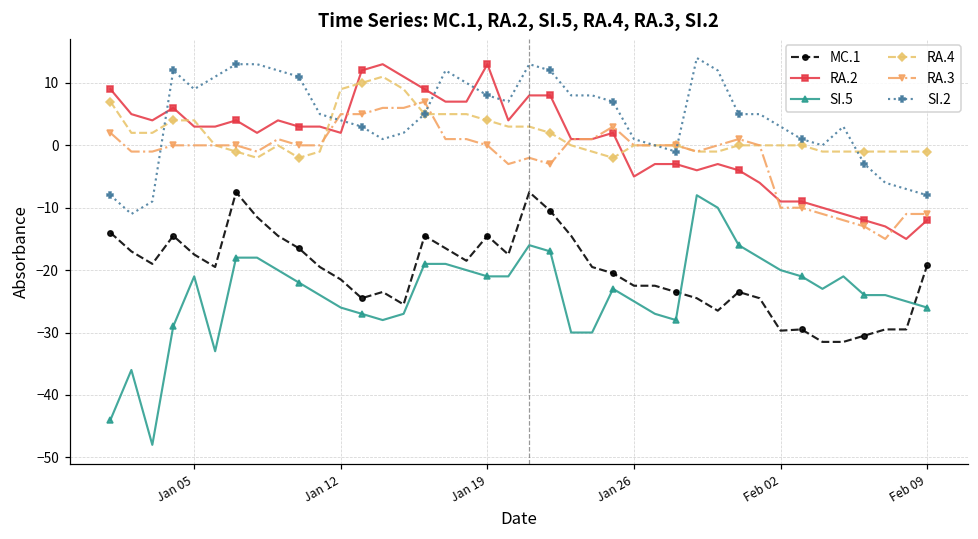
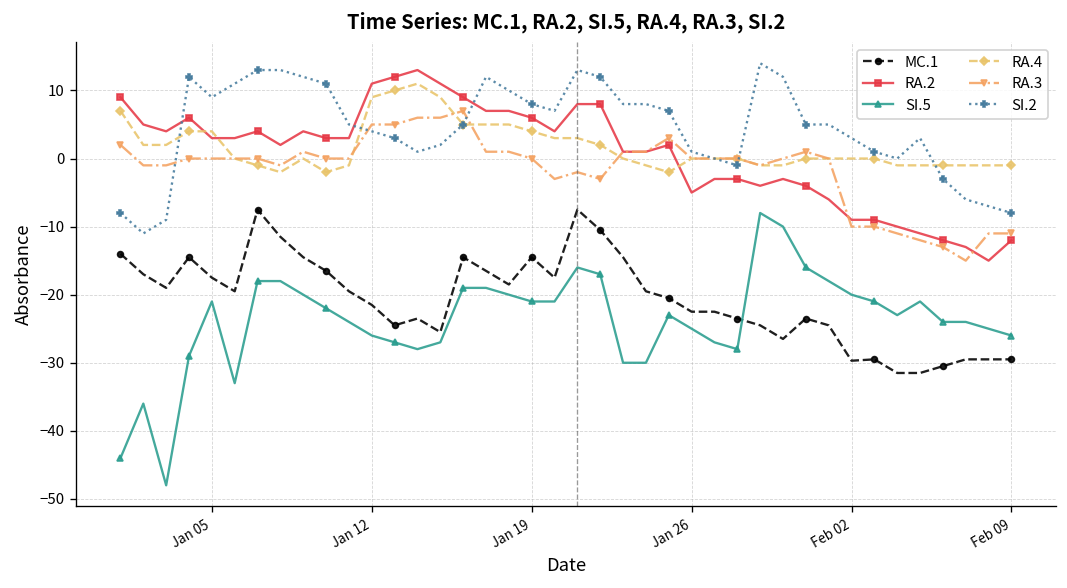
RA.2, Jan 12: 2 -> 11
RA.2, Jan 19: 13 -> 6
MC.1, Feb 09: -19 -> -30
